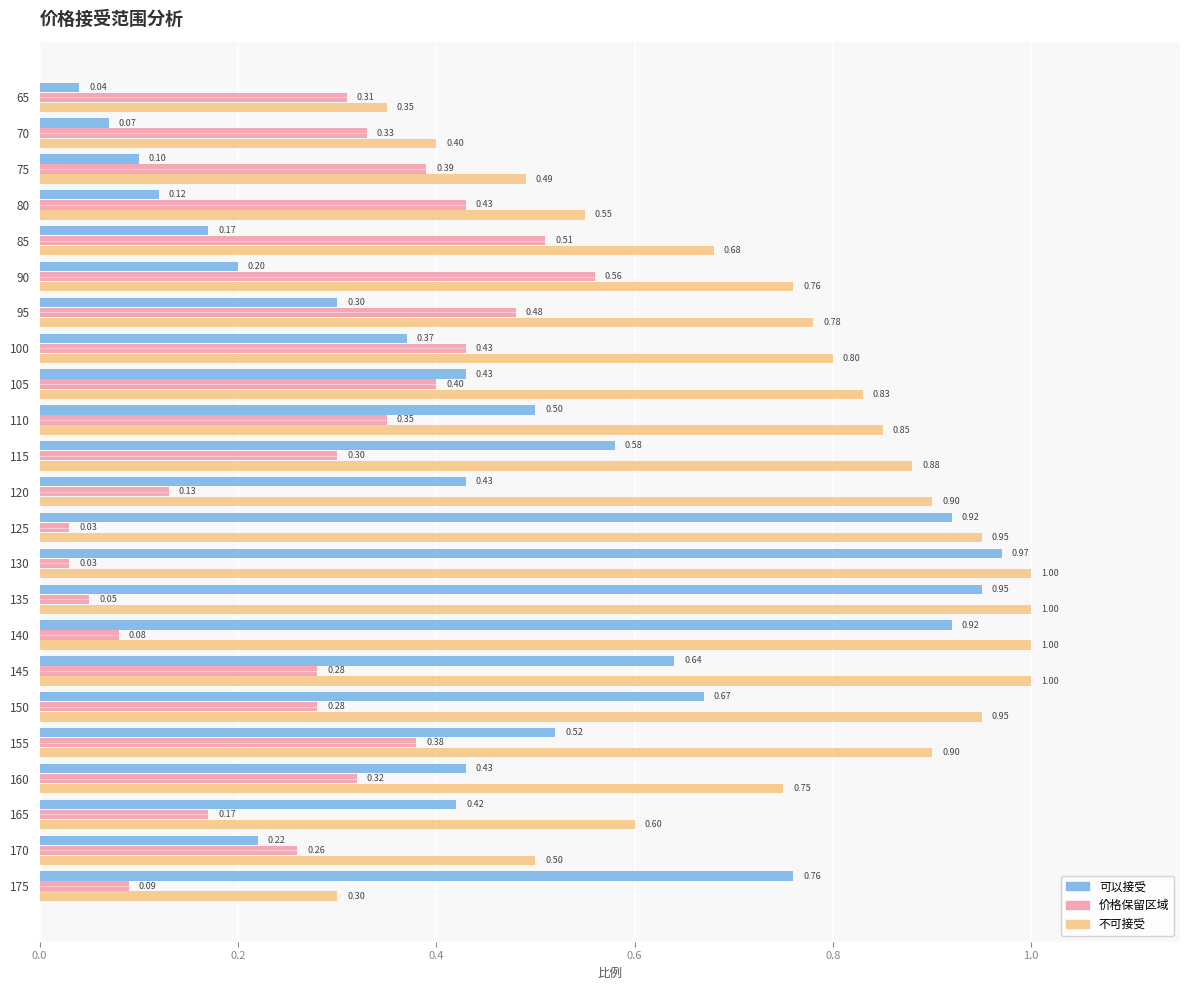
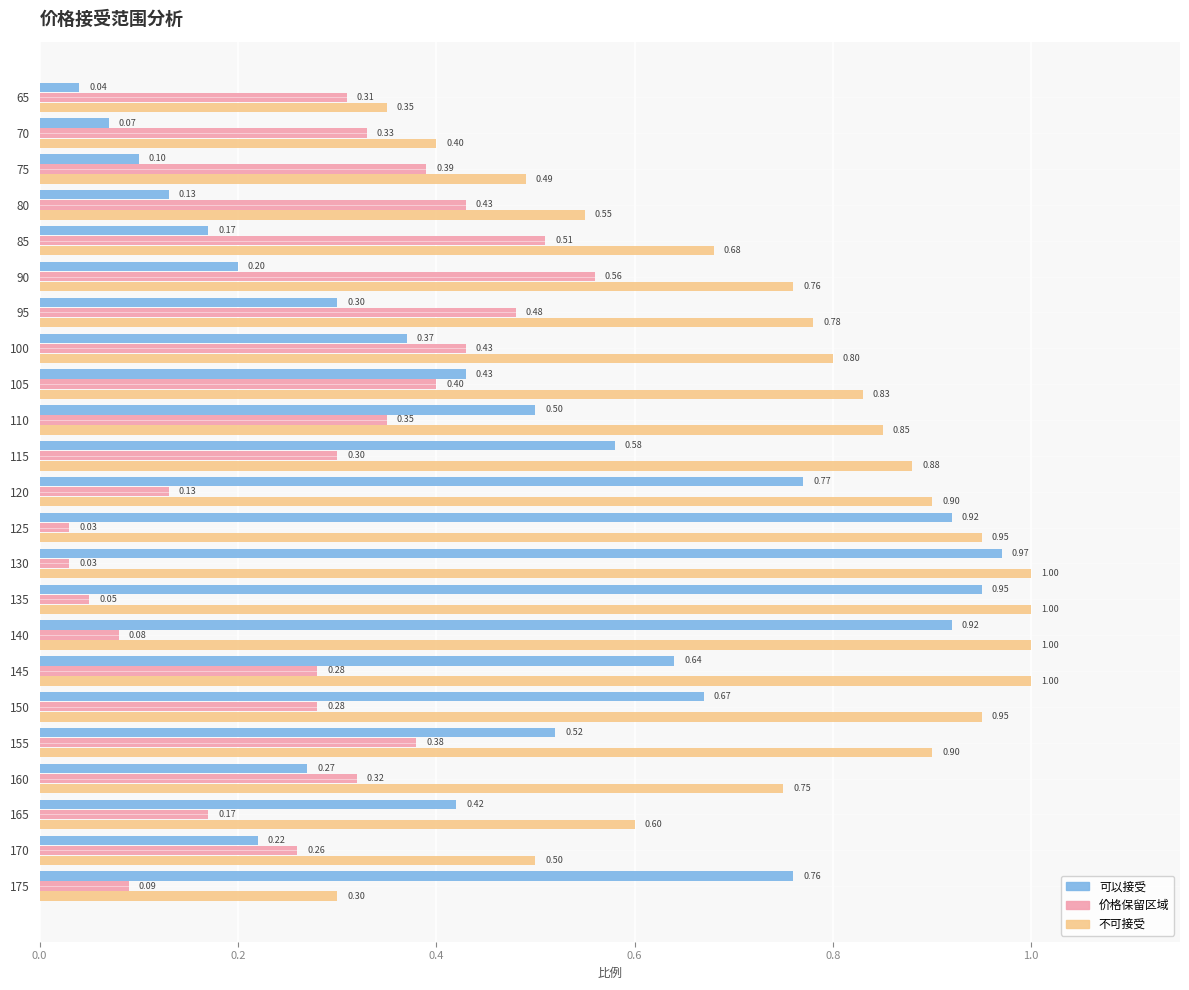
可以接受, 80: 0.12 -> 0.13
可以接受, 120: 0.43 -> 0.77
可以接受, 160: 0.43 -> 0.27
